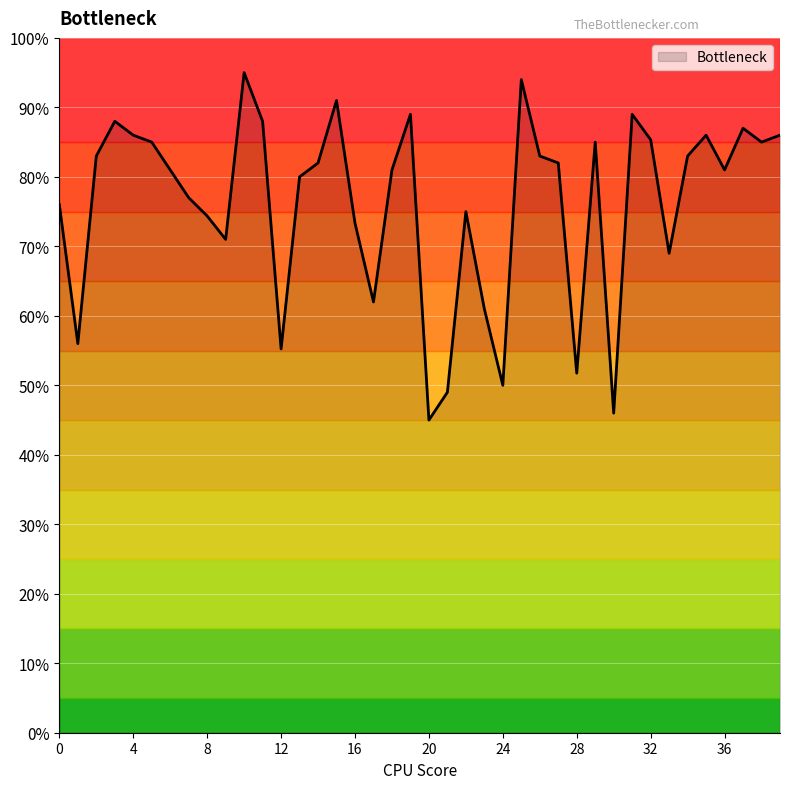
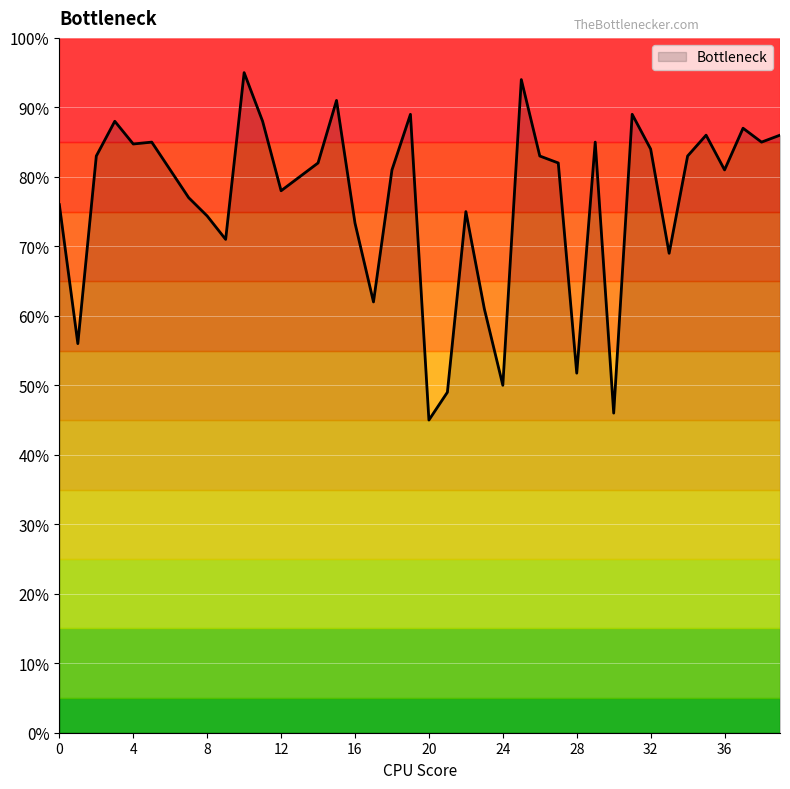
4: 86% -> 85%
12: 55% -> 78%
32: 85% -> 84%
